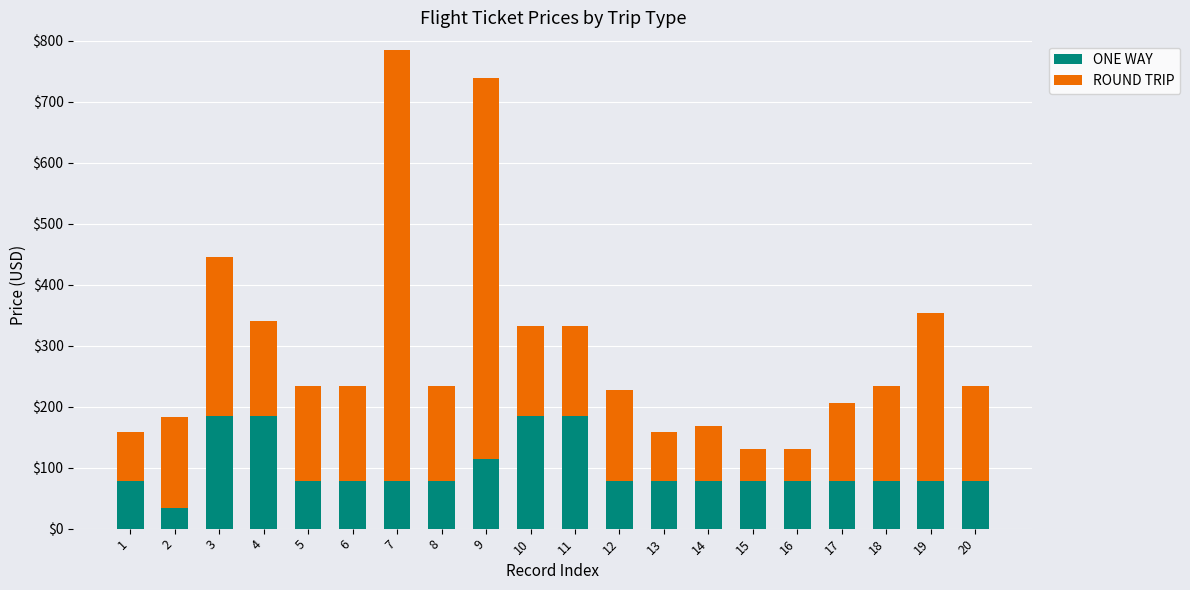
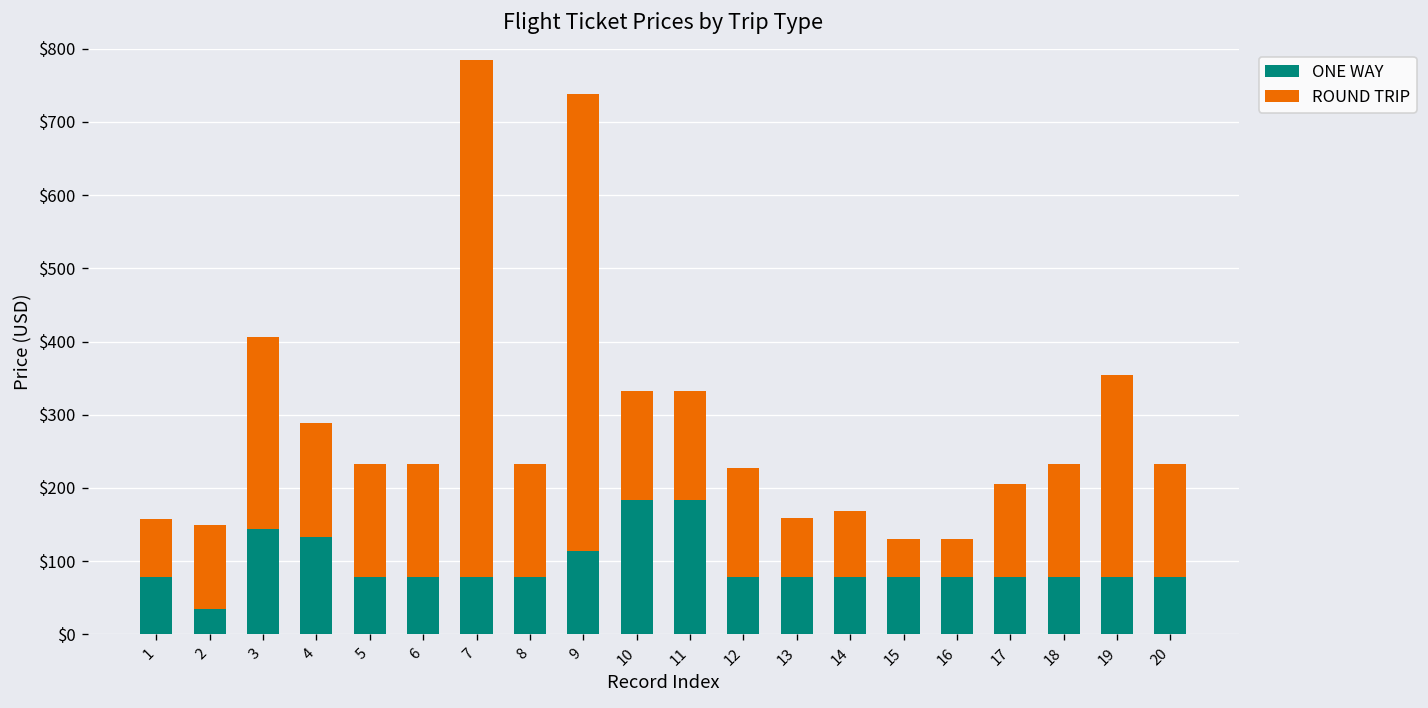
ROUND TRIP, 2: $150 -> $110
ONE WAY, 3: $180 -> $140
ONE WAY, 4: $180 -> $130
